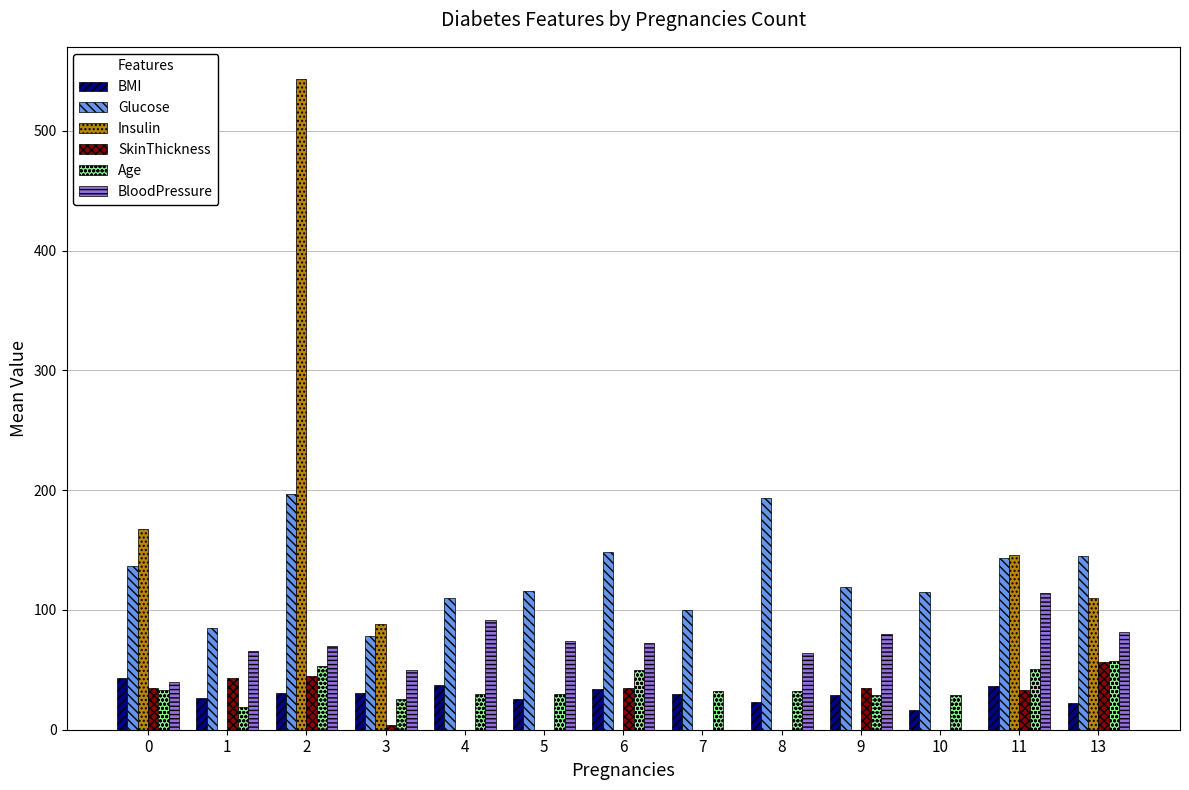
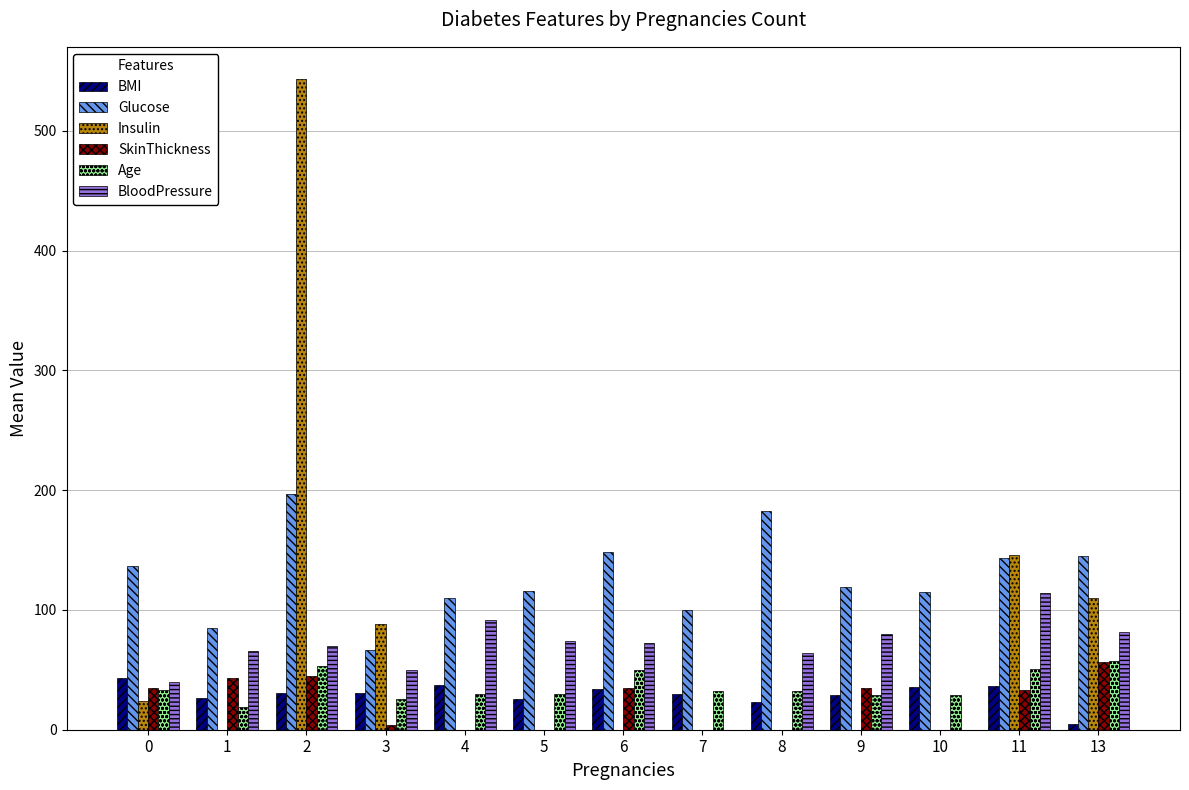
Insulin, 0: 168 -> 24
Glucose, 3: 78 -> 67
Glucose, 8: 193 -> 183
BMI, 10: 16 -> 35
BMI, 13: 22 -> 5
